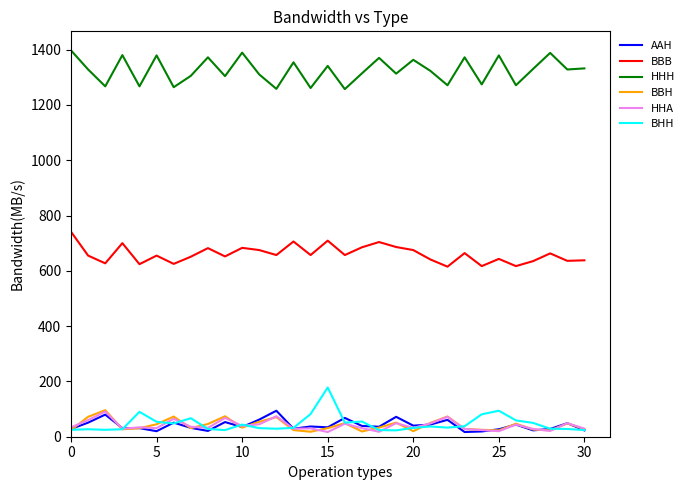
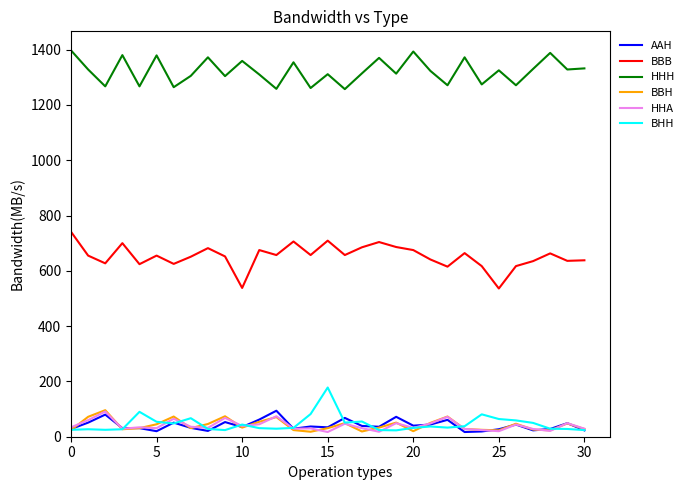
BBB, 10: 680 -> 540
HHH, 10: 1390 -> 1360
HHH, 15: 1340 -> 1310
HHH, 20: 1360 -> 1390
BBB, 25: 640 -> 540
HHH, 25: 1380 -> 1330
BHH, 25: 90 -> 60
